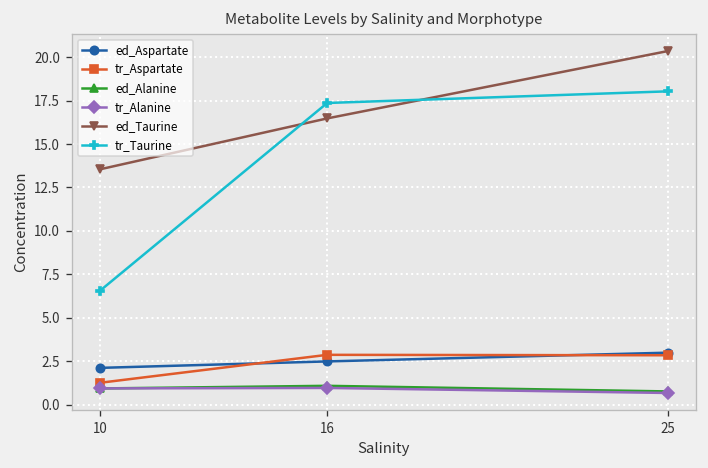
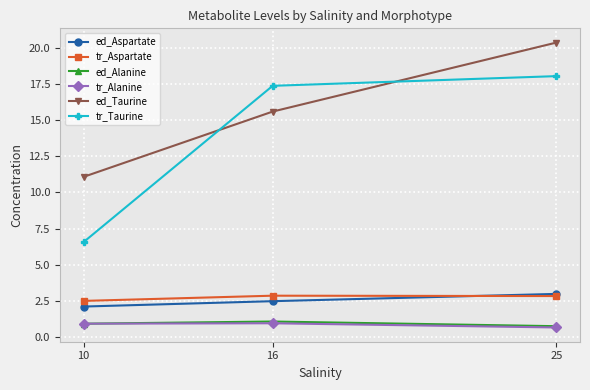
tr_Aspartate, 10: 1.3 -> 2.5
ed_Taurine, 10: 13.5 -> 11.1
ed_Taurine, 16: 16.5 -> 15.6
